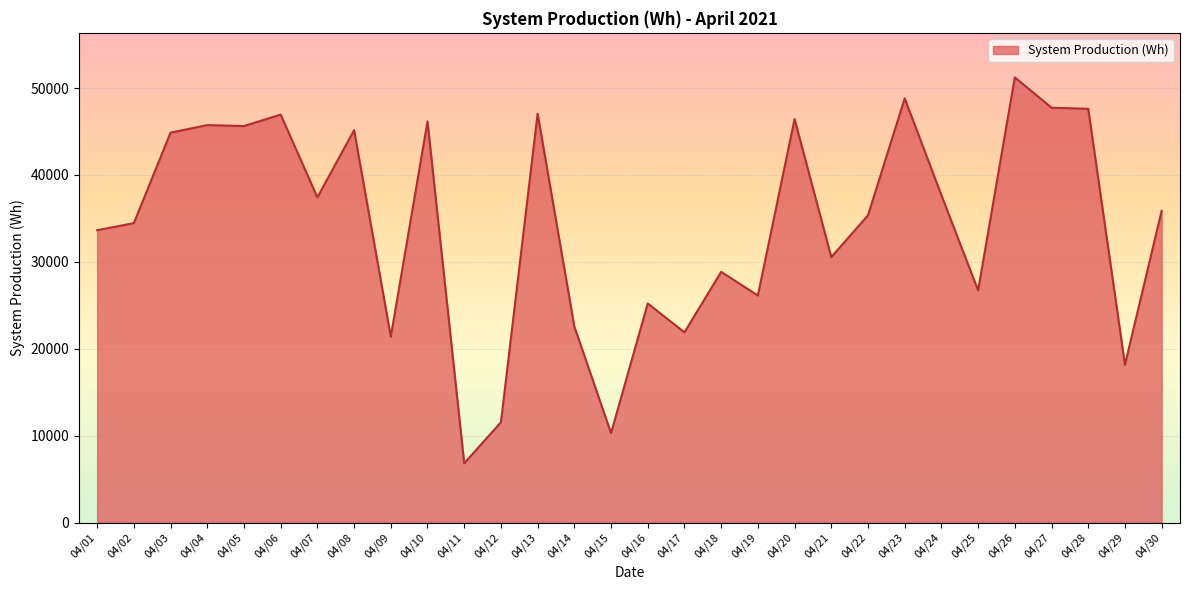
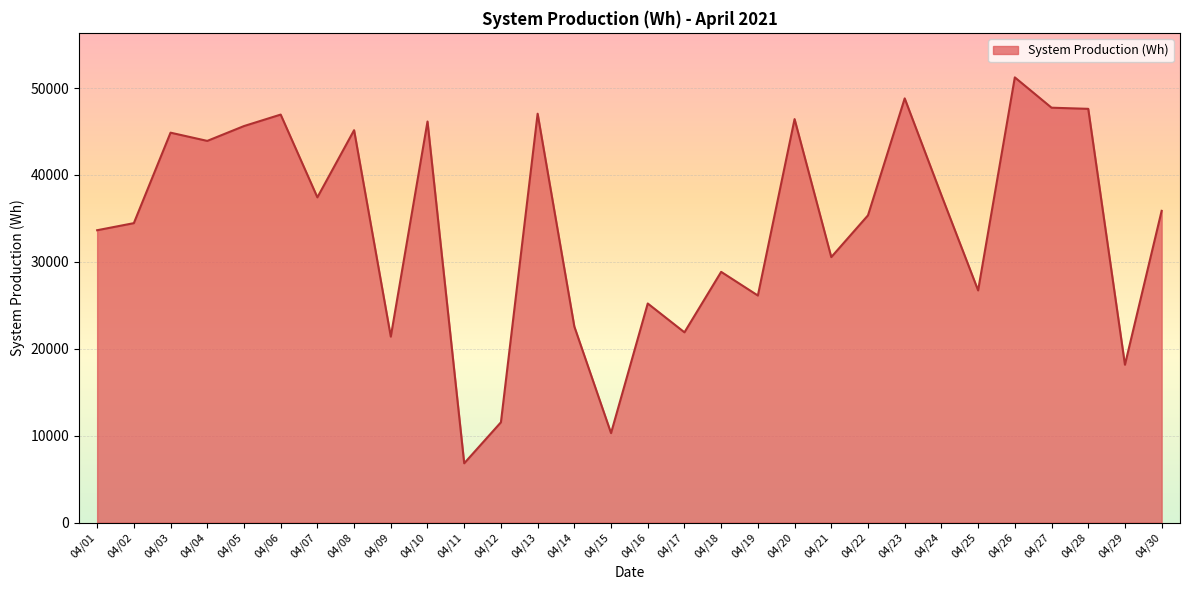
04/04: 46000 -> 44000
